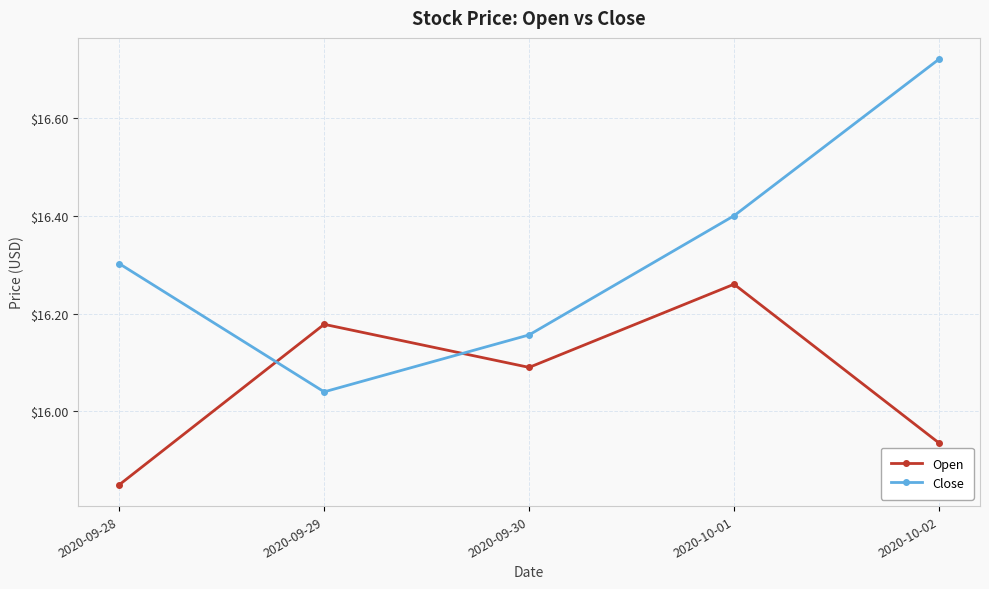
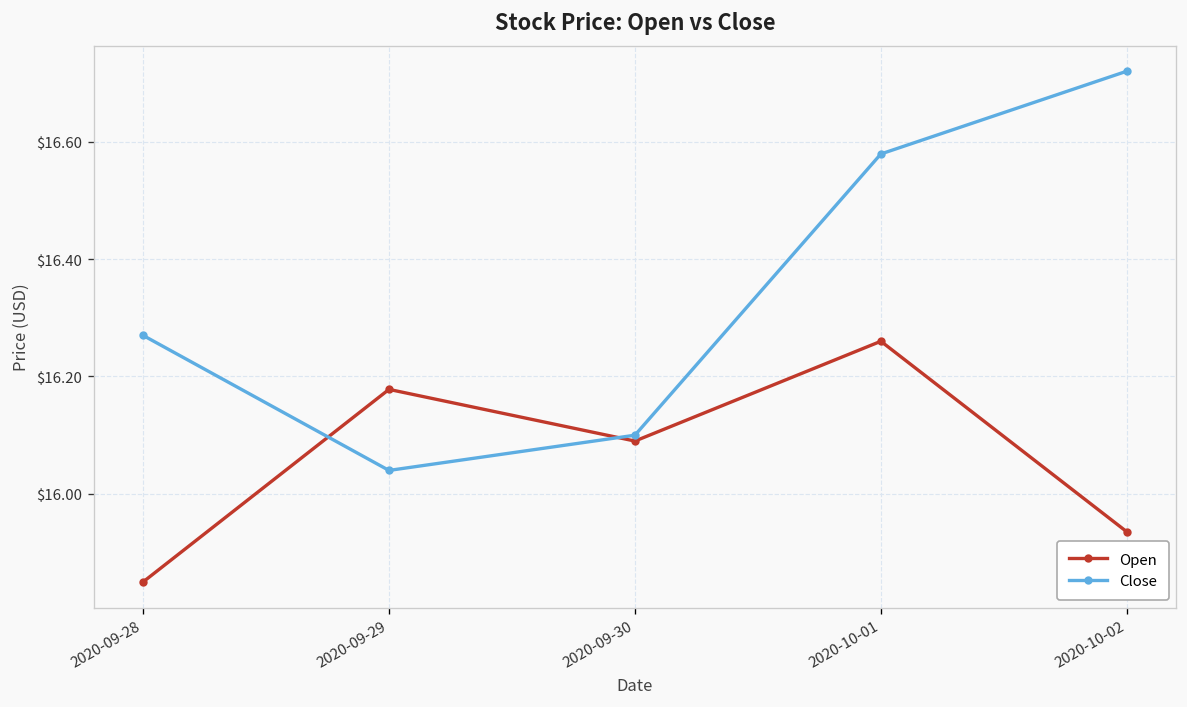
Close, 2020-09-28: $16.30 -> $16.27
Close, 2020-09-30: $16.16 -> $16.10
Close, 2020-10-01: $16.40 -> $16.58
